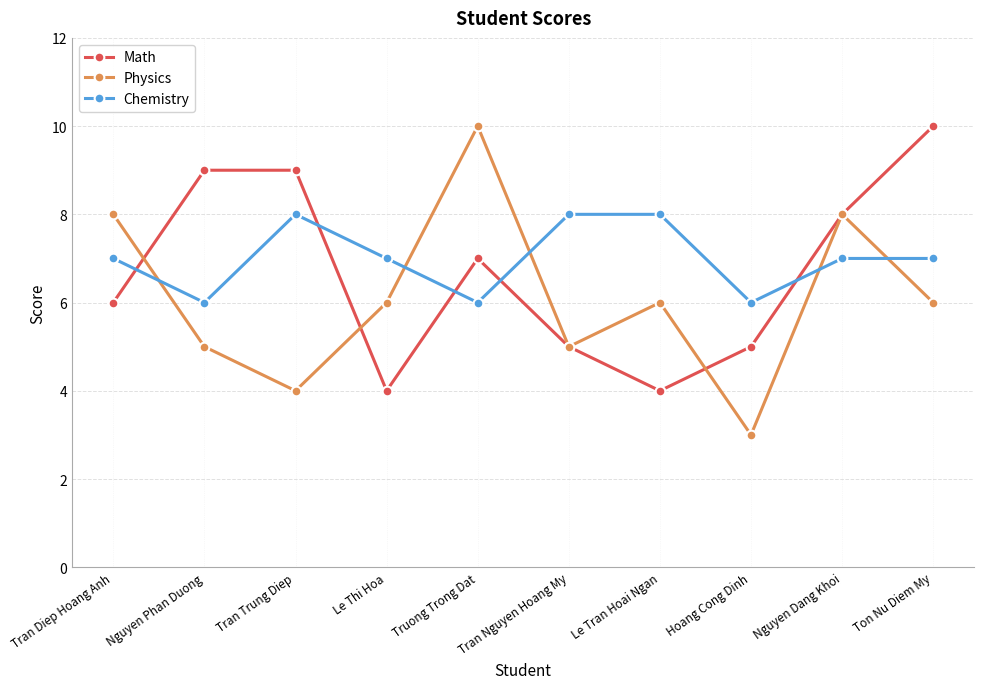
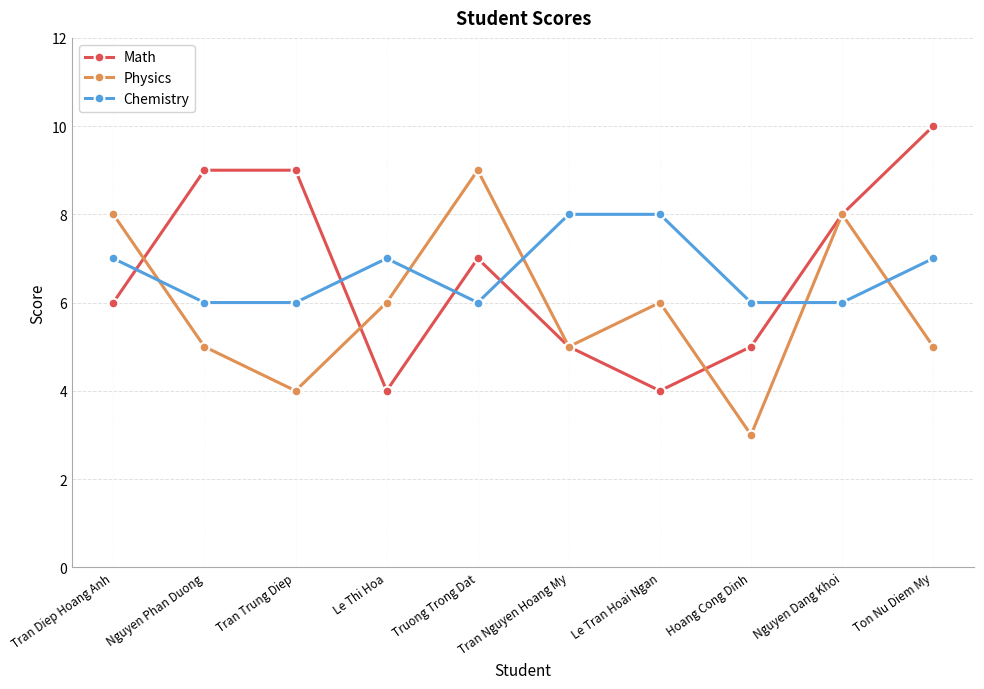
Chemistry, Tran Trung Diep: 8 -> 6
Physics, Truong Trong Dat: 10 -> 9
Chemistry, Nguyen Dang Khoi: 7 -> 6
Physics, Ton Nu Diem My: 6 -> 5
